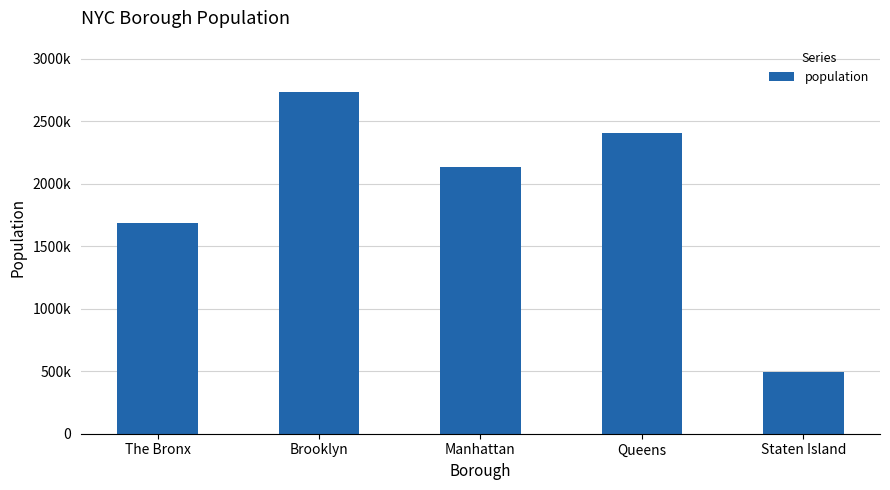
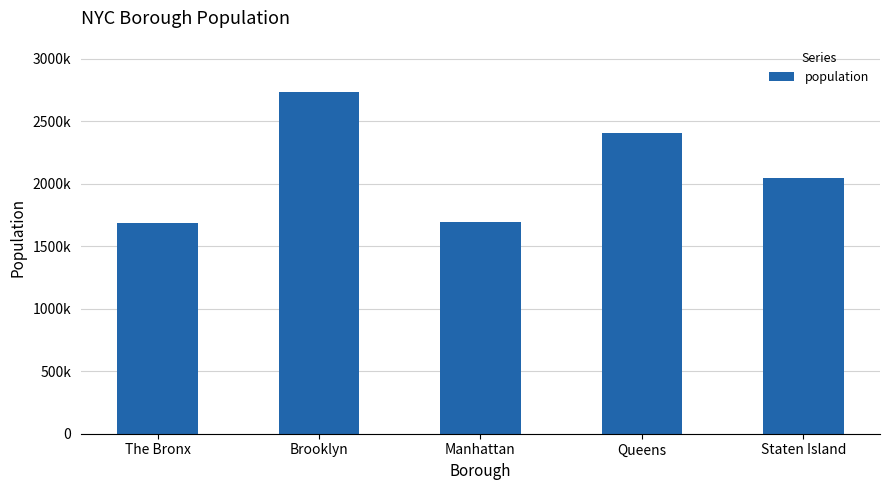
Manhattan: 2130000 -> 1690000
Staten Island: 500000 -> 2050000
